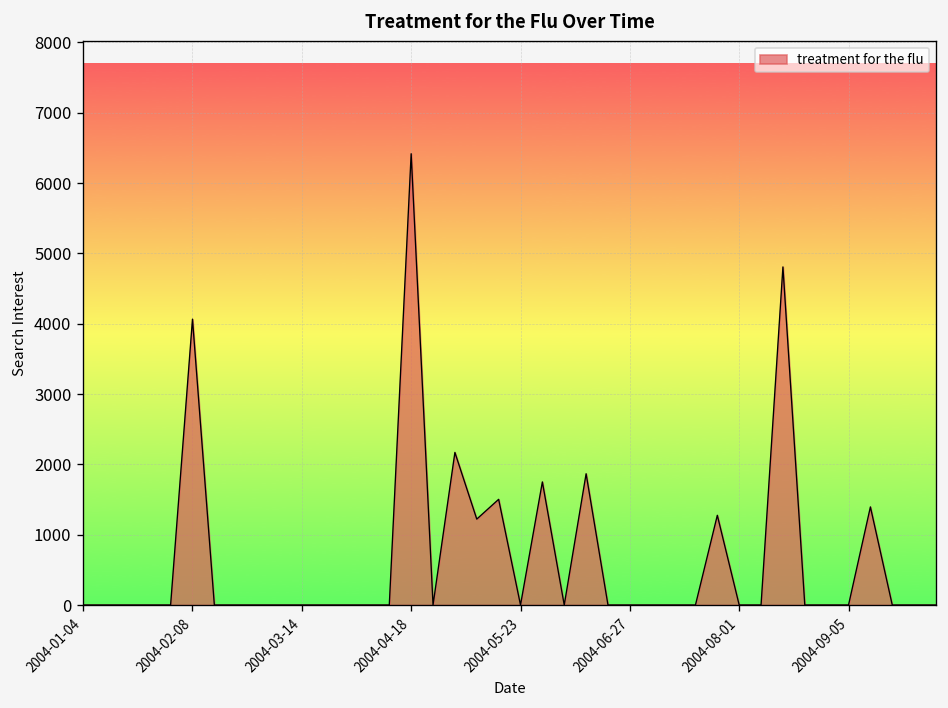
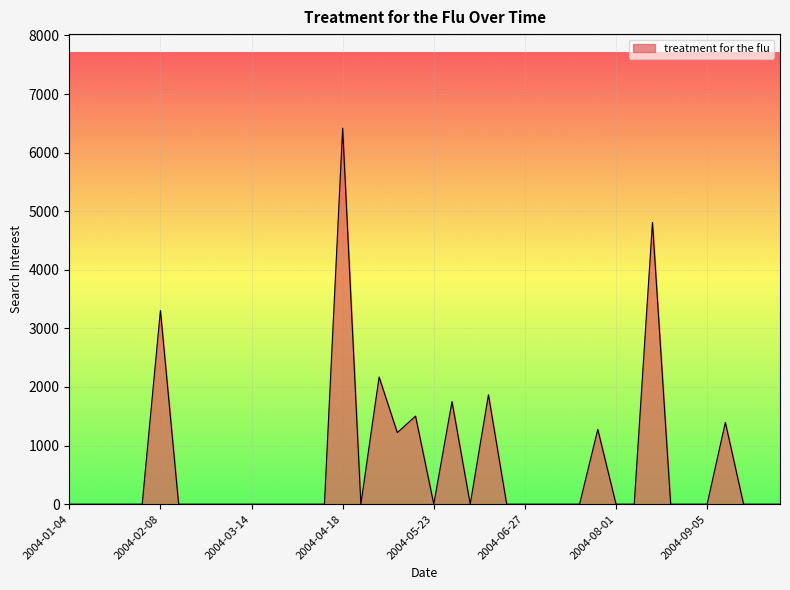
2004-02-08: 4100 -> 3300
